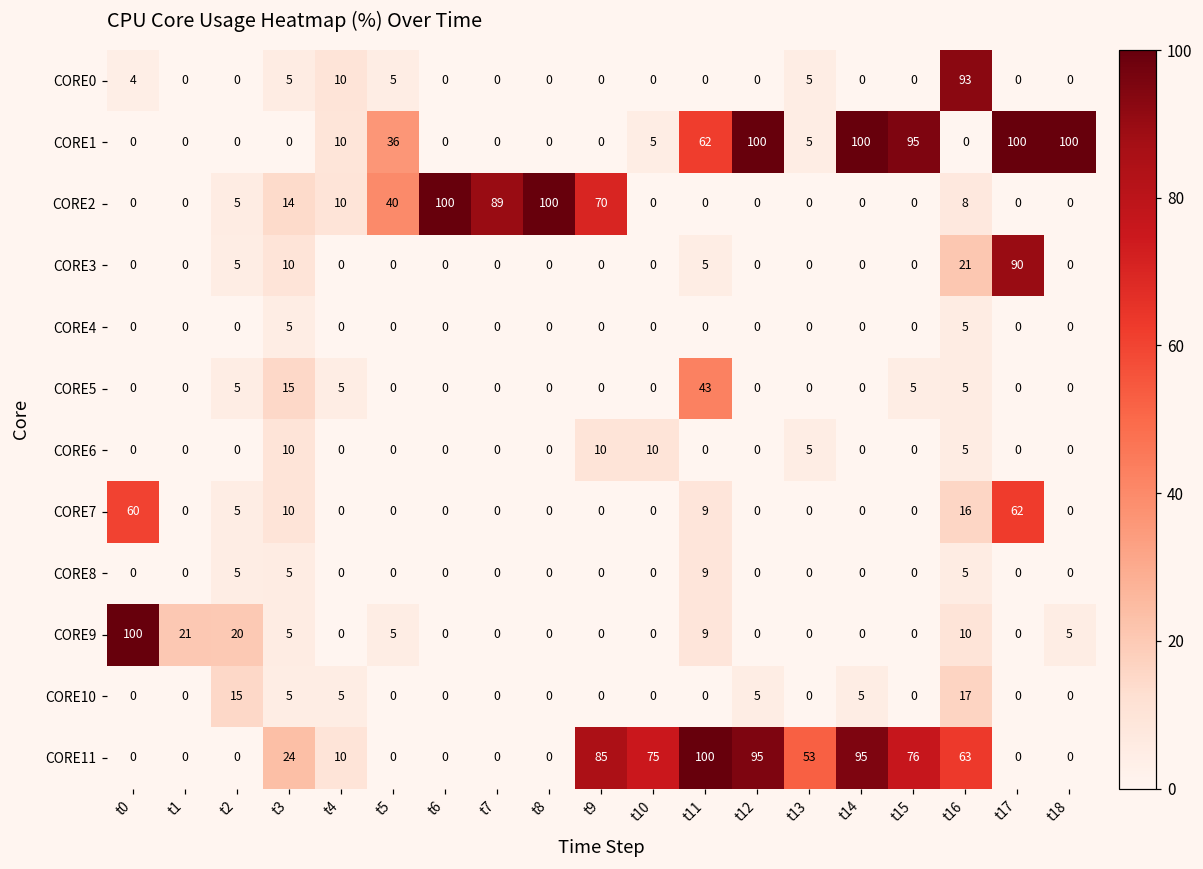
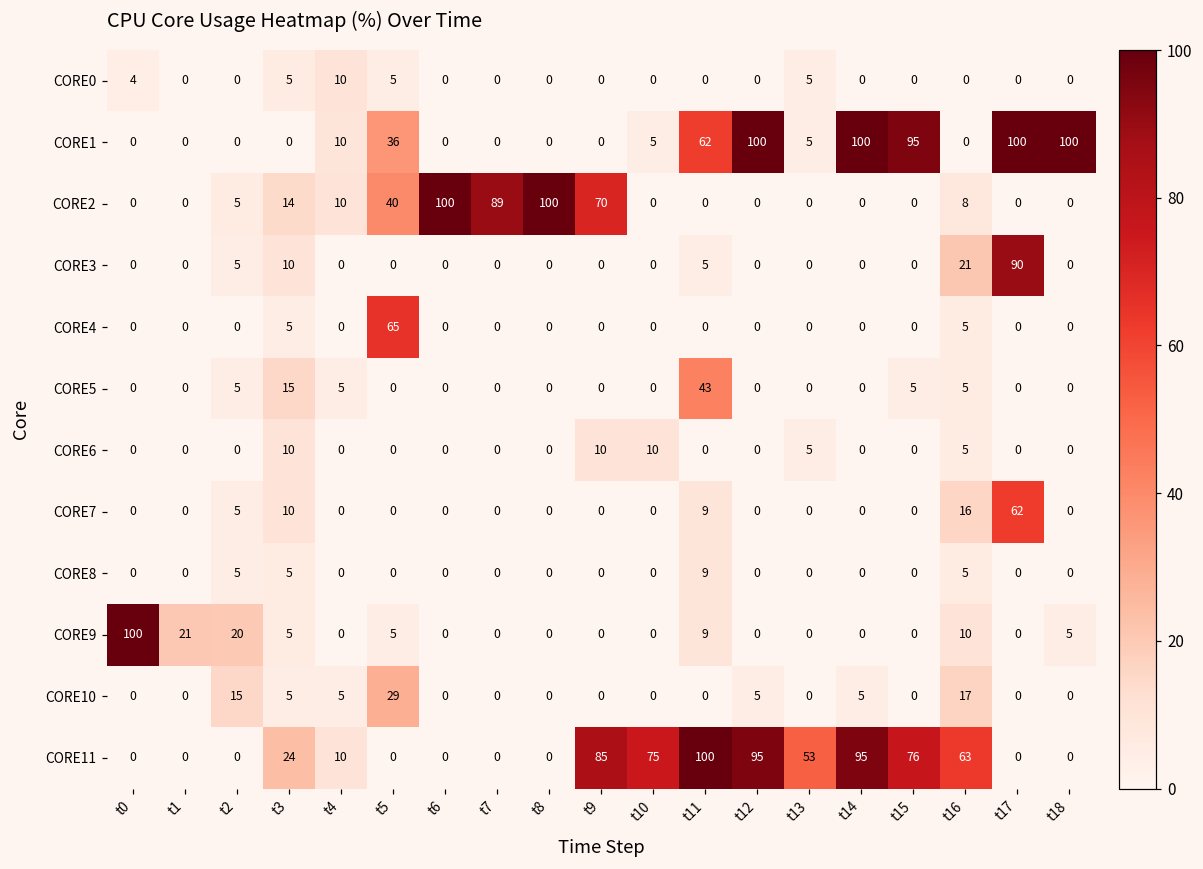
CORE0, t16: 93 -> 0
CORE4, t5: 0 -> 65
CORE7, t0: 60 -> 0
CORE10, t5: 0 -> 29
